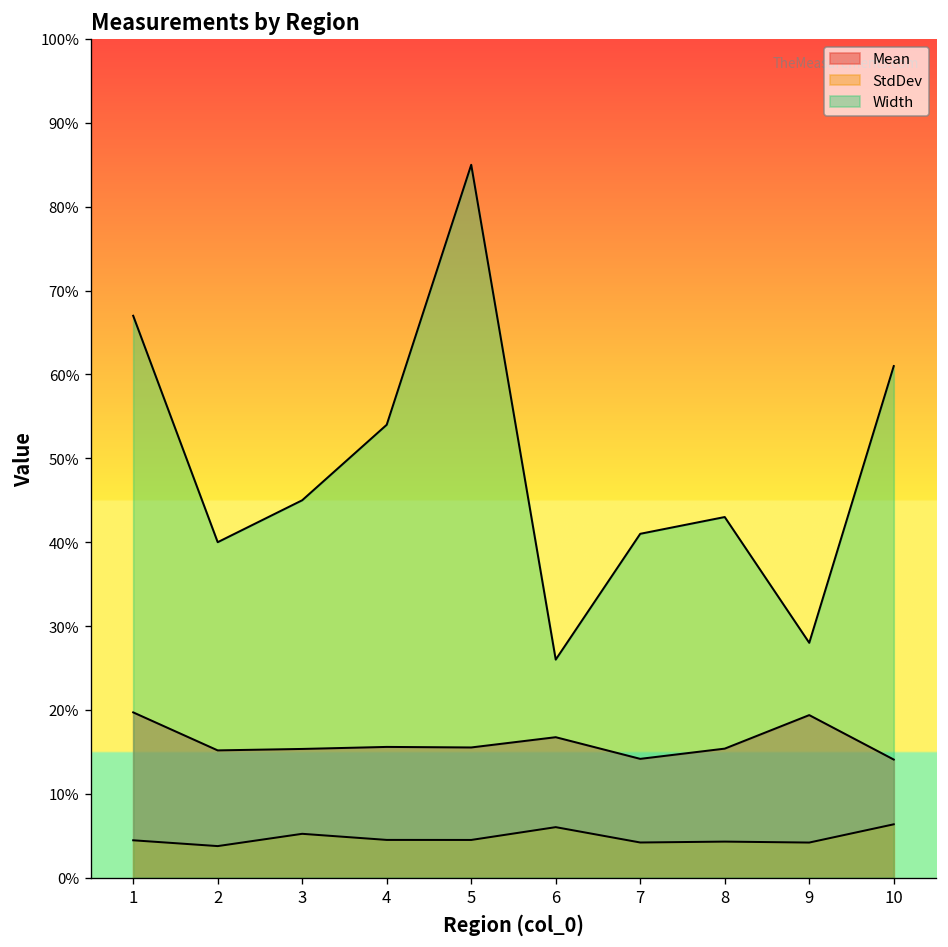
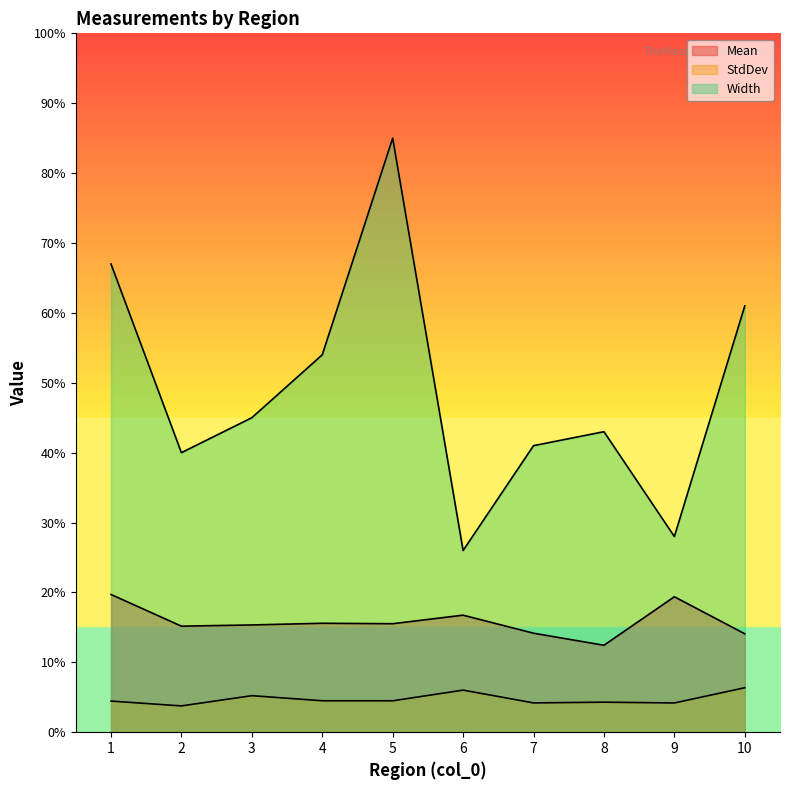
Mean, 8: 15% -> 12%
